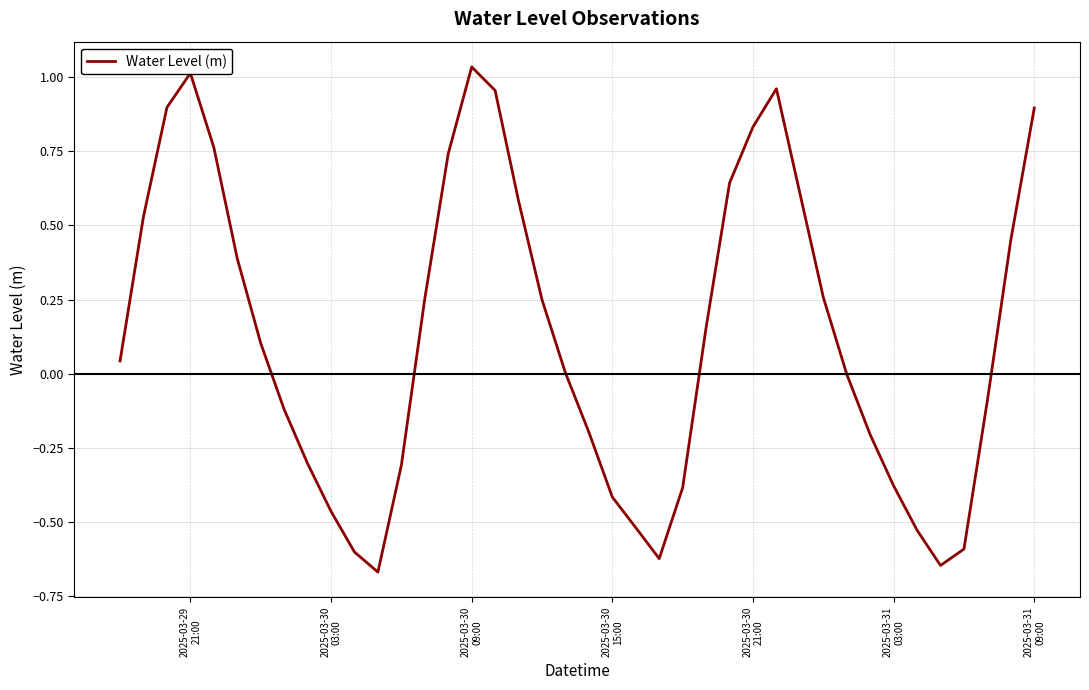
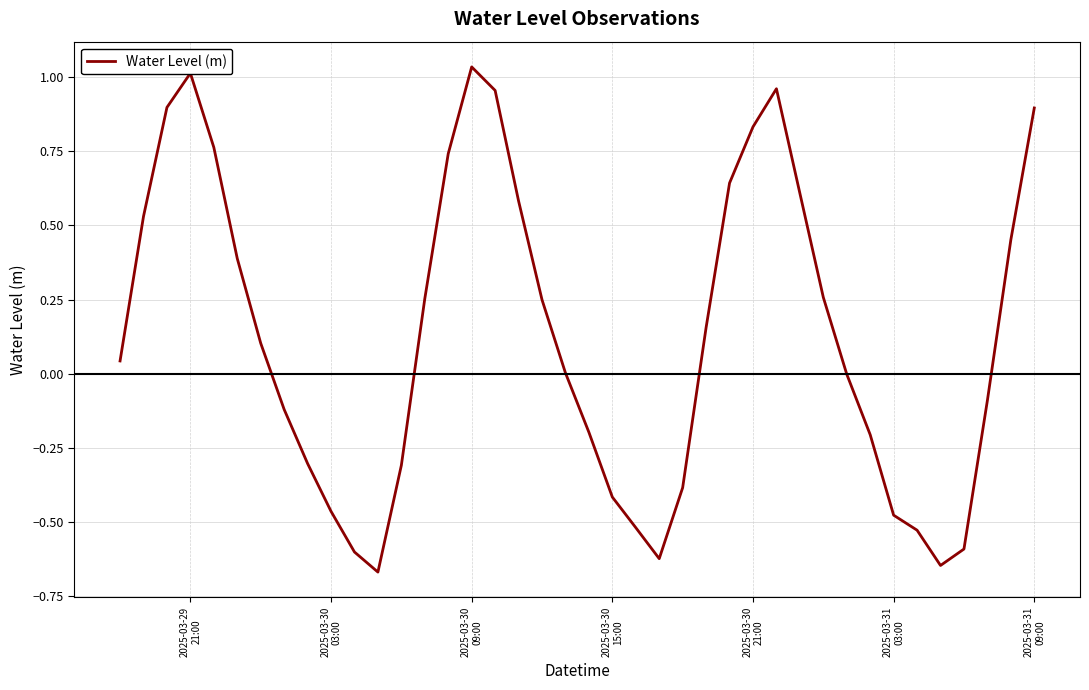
2025-03-31 03:00: -0.38 -> -0.48
